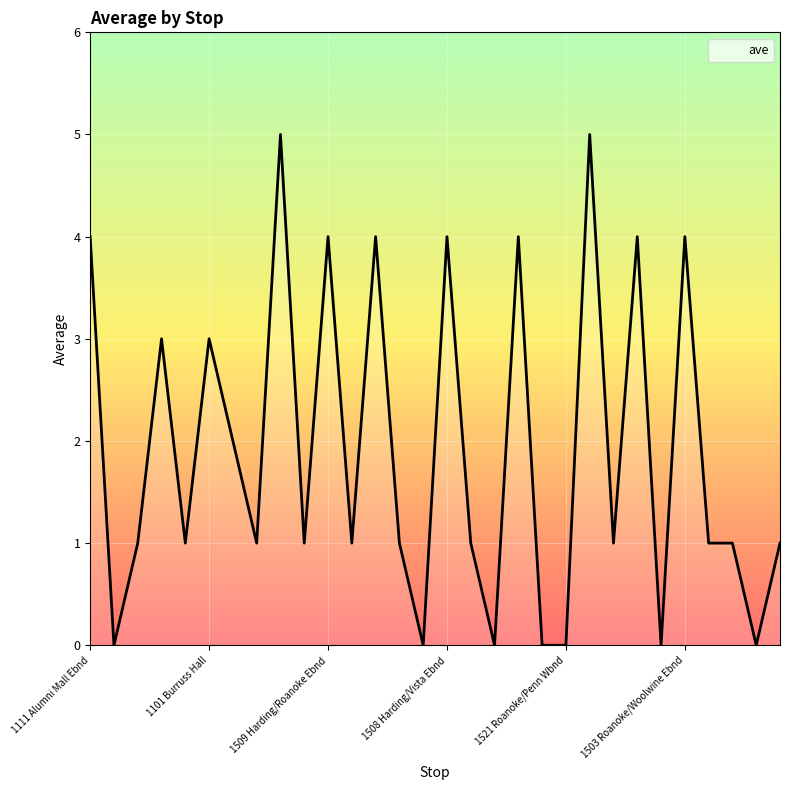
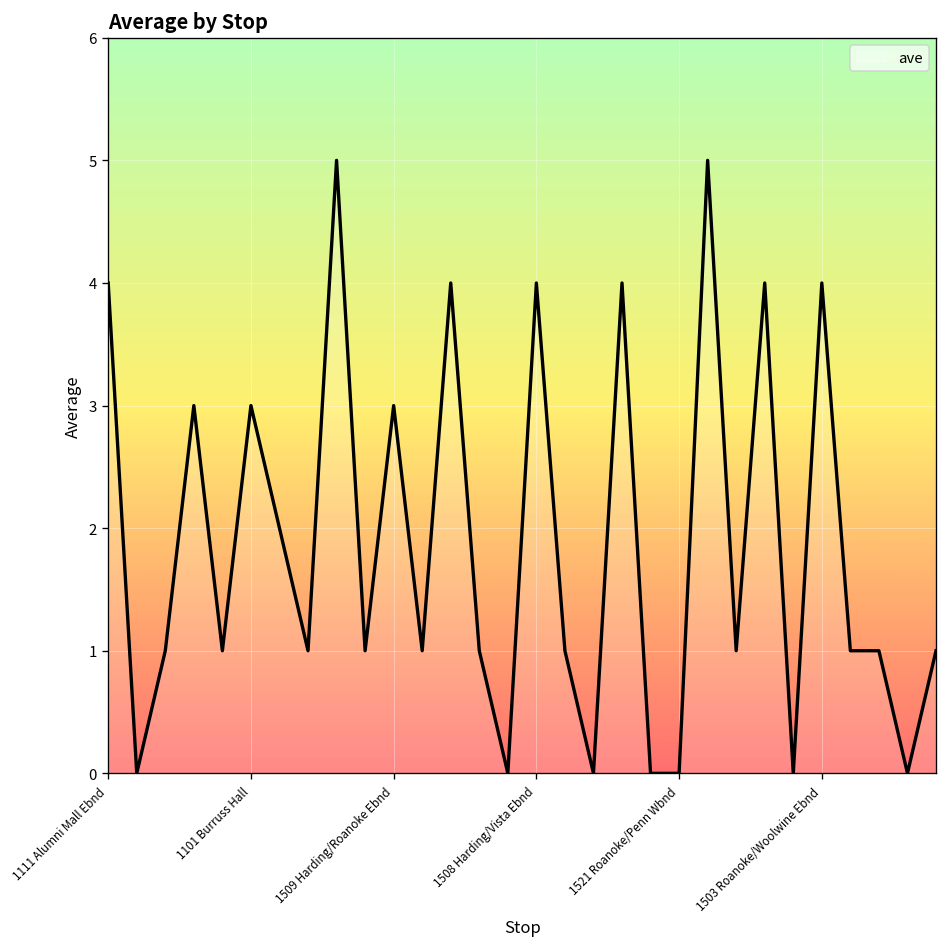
1509 Harding/Roanoke Ebnd: 4 -> 3
